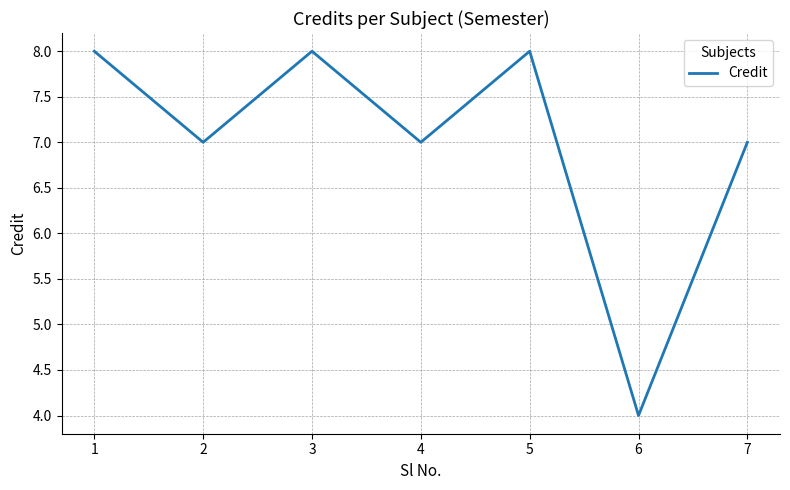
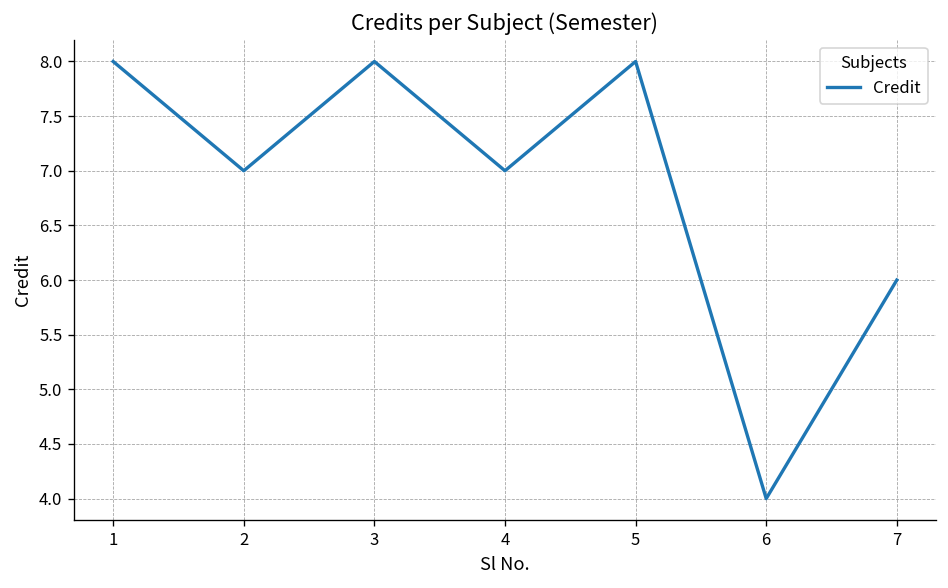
7: 7 -> 6
